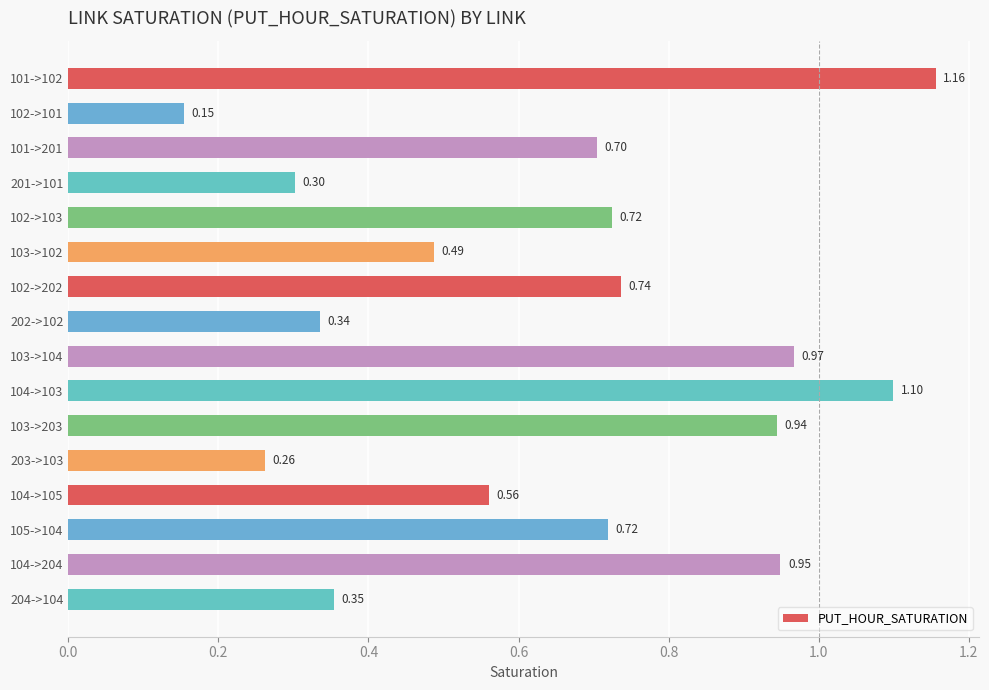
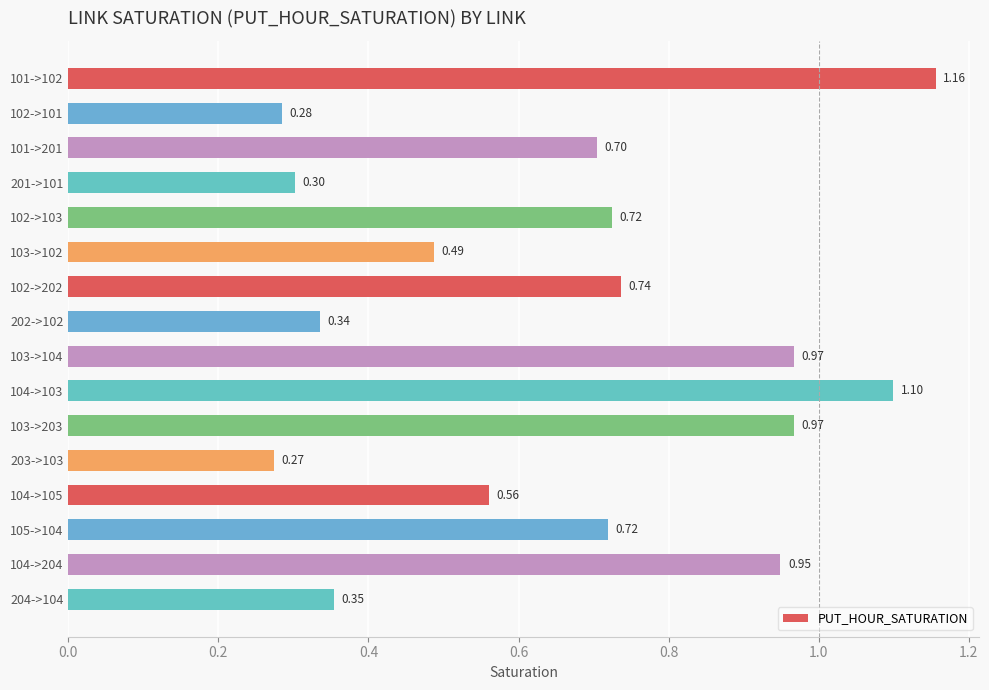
102->101: 0.15 -> 0.28
103->203: 0.94 -> 0.97
203->103: 0.26 -> 0.27
